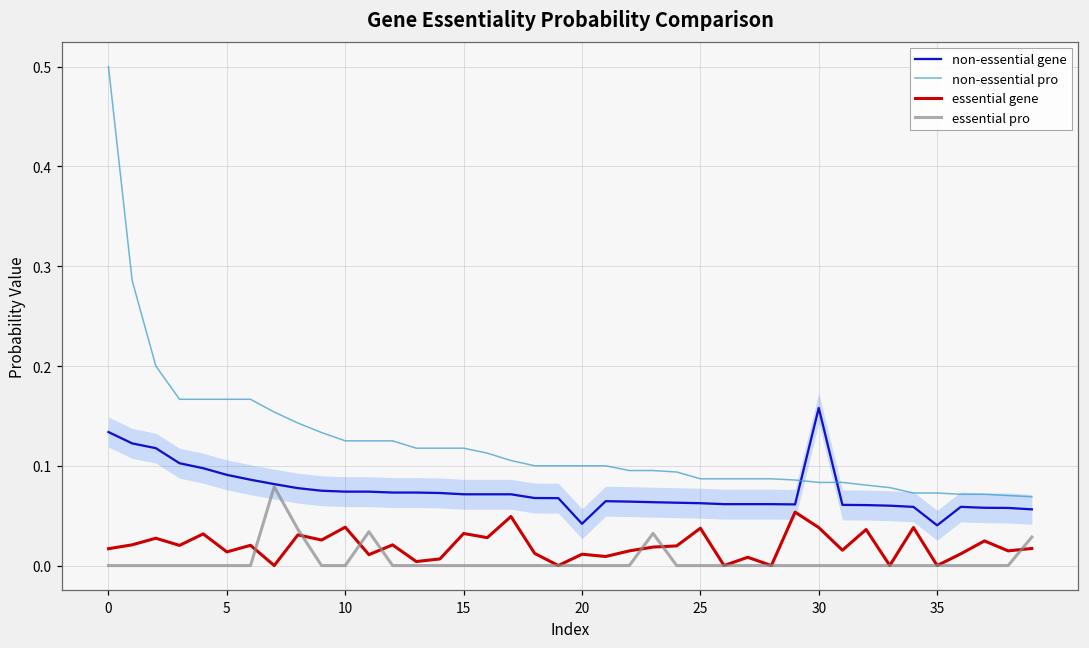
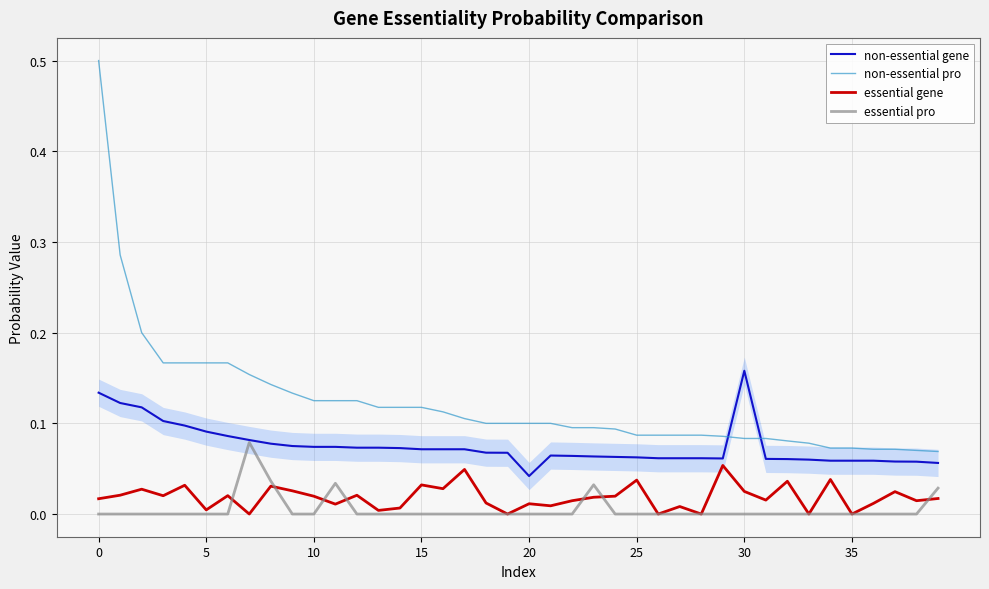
essential gene, 5: 0.01 -> 0.00
essential gene, 10: 0.04 -> 0.02
essential gene, 30: 0.04 -> 0.02
non-essential gene, 35: 0.04 -> 0.06
